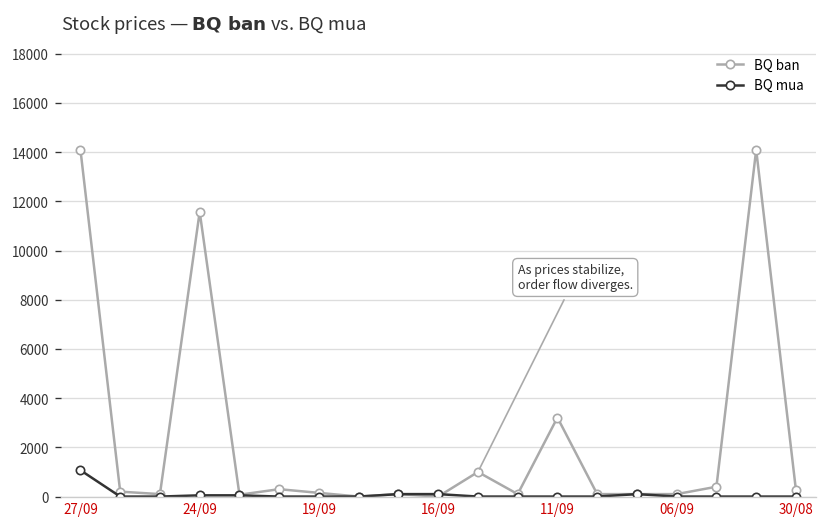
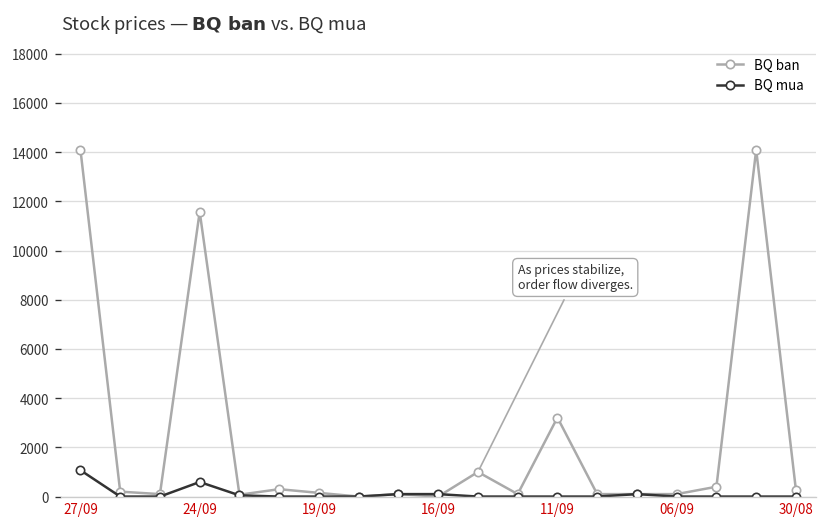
BQ mua, 24/09: 100 -> 600
